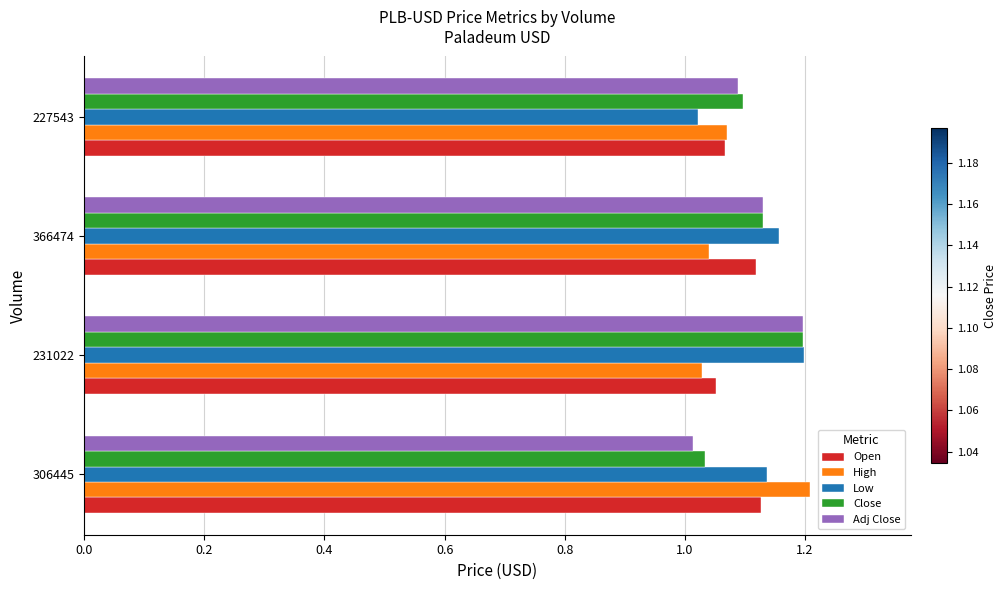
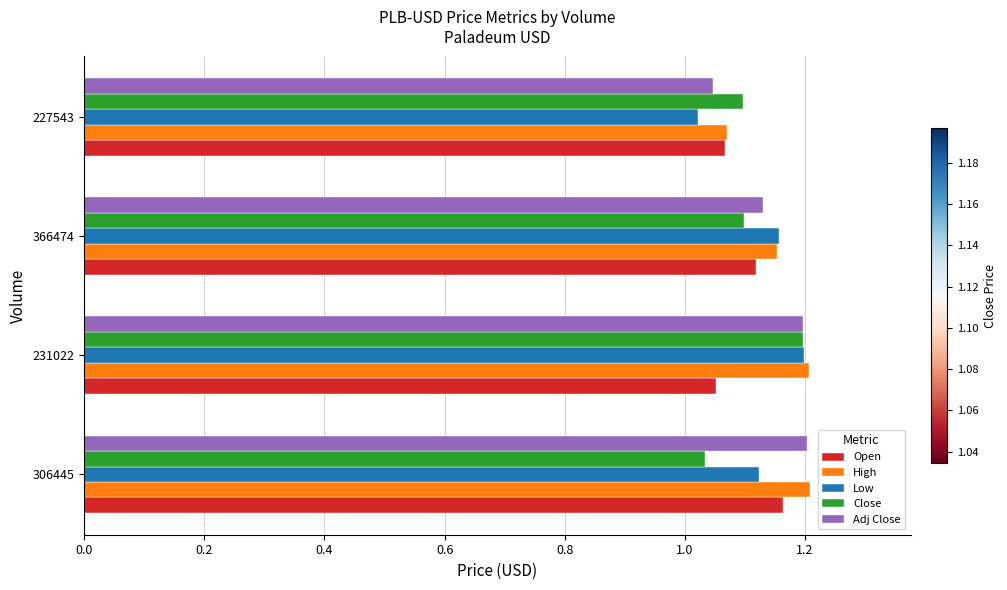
Adj Close, 227543: 1.09 -> 1.05
Close, 366474: 1.13 -> 1.10
High, 366474: 1.04 -> 1.15
High, 231022: 1.03 -> 1.21
Adj Close, 306445: 1.01 -> 1.20
Low, 306445: 1.14 -> 1.12
Open, 306445: 1.13 -> 1.16
